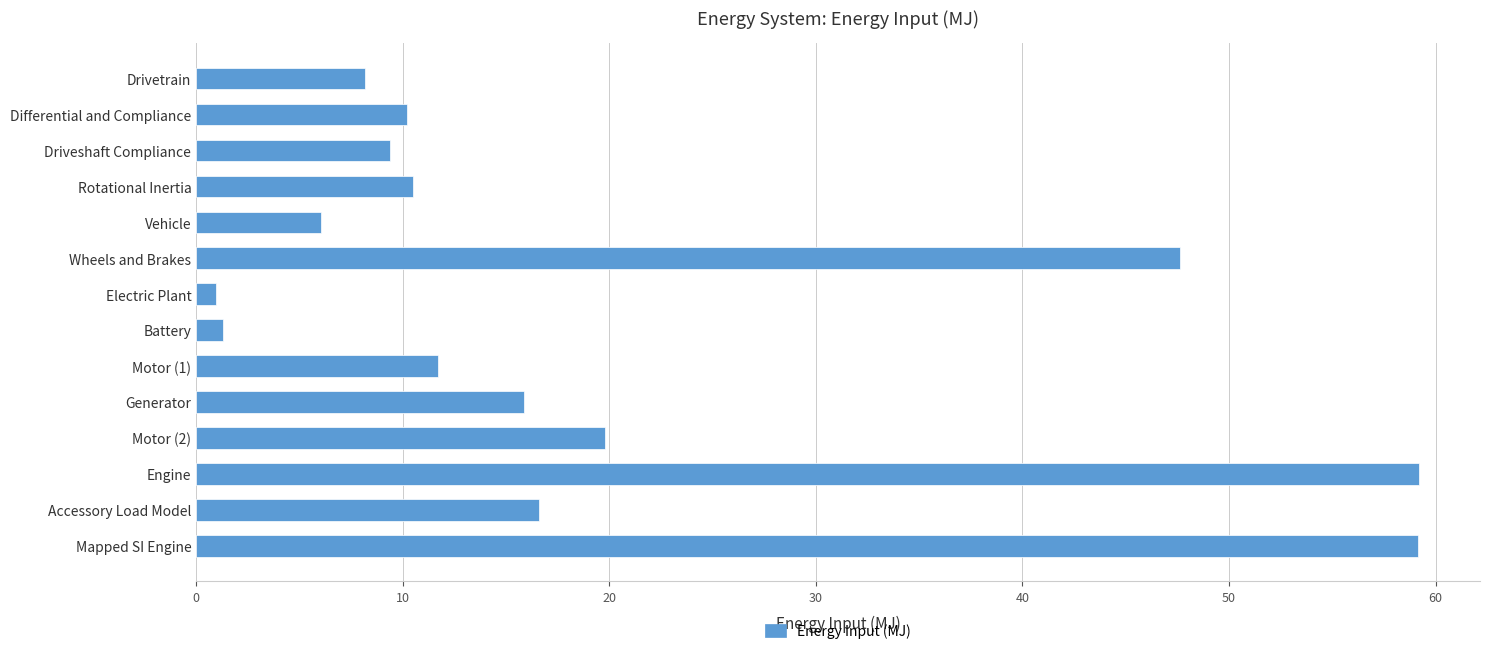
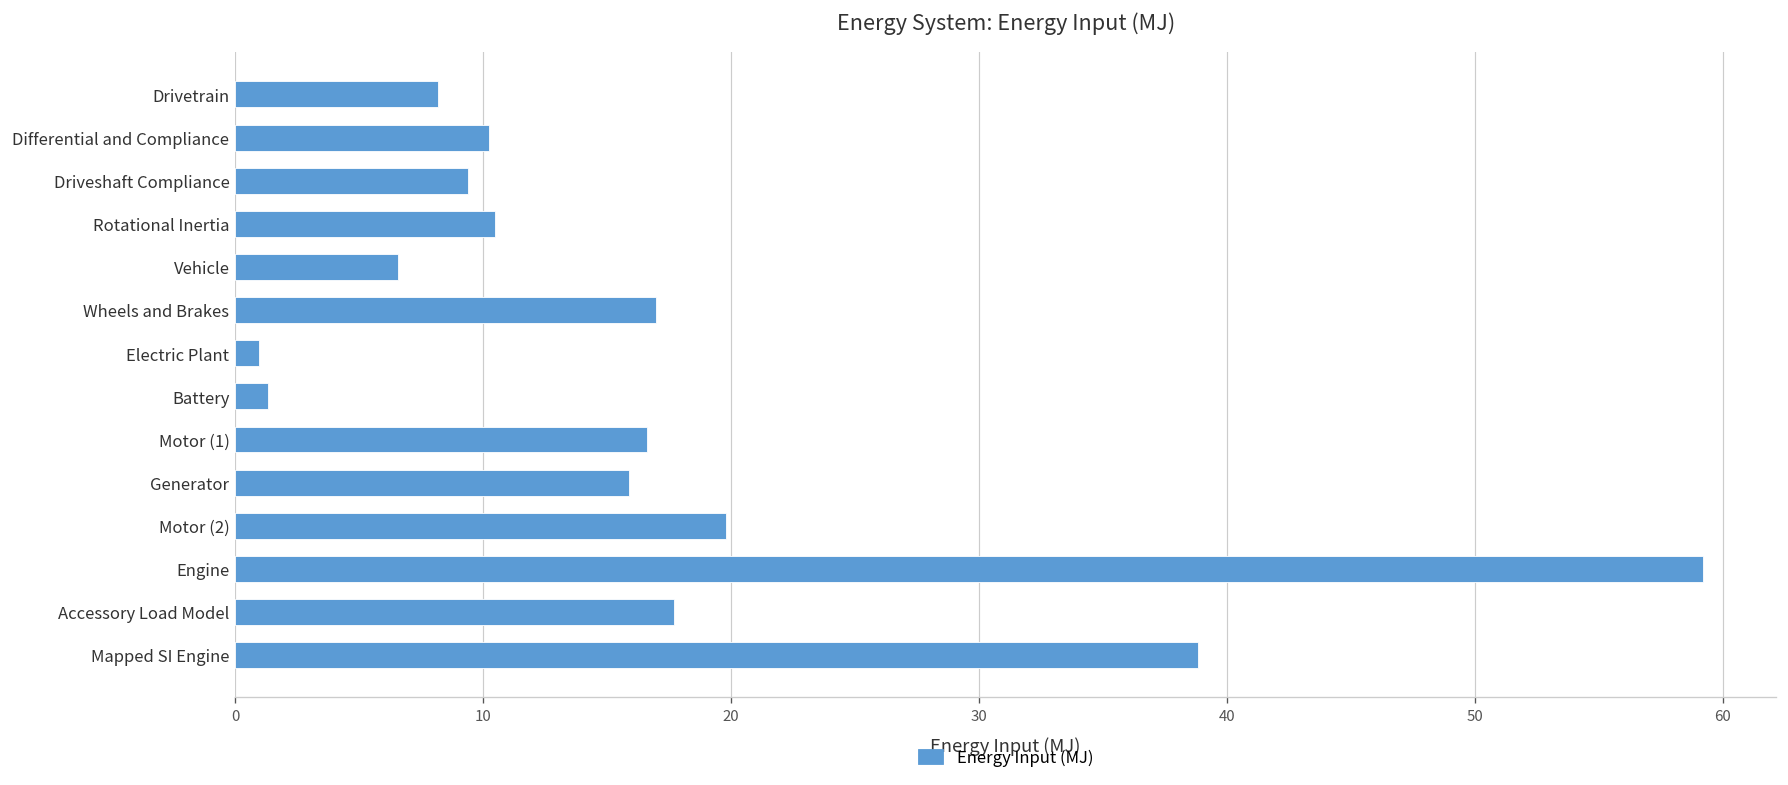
Vehicle: 6.0 -> 6.6
Wheels and Brakes: 47.6 -> 17.0
Motor (1): 11.7 -> 16.6
Accessory Load Model: 16.6 -> 17.7
Mapped SI Engine: 59.1 -> 38.8
